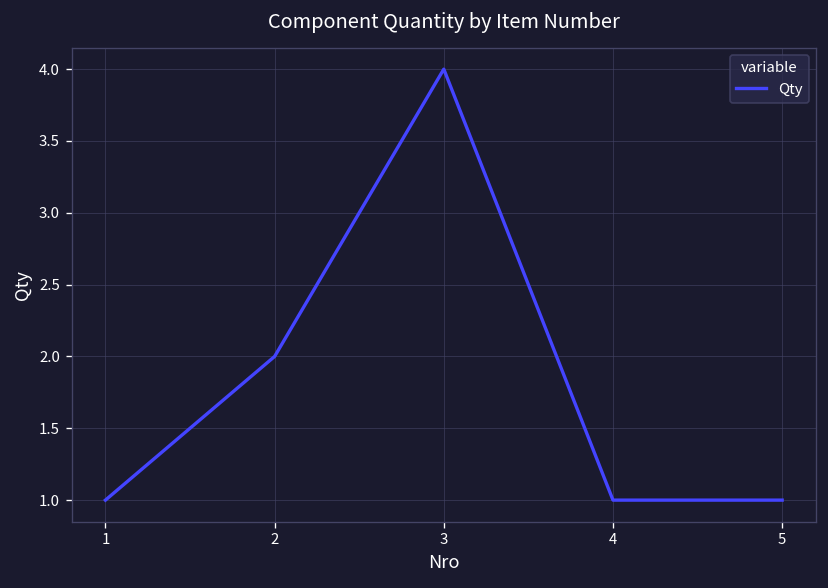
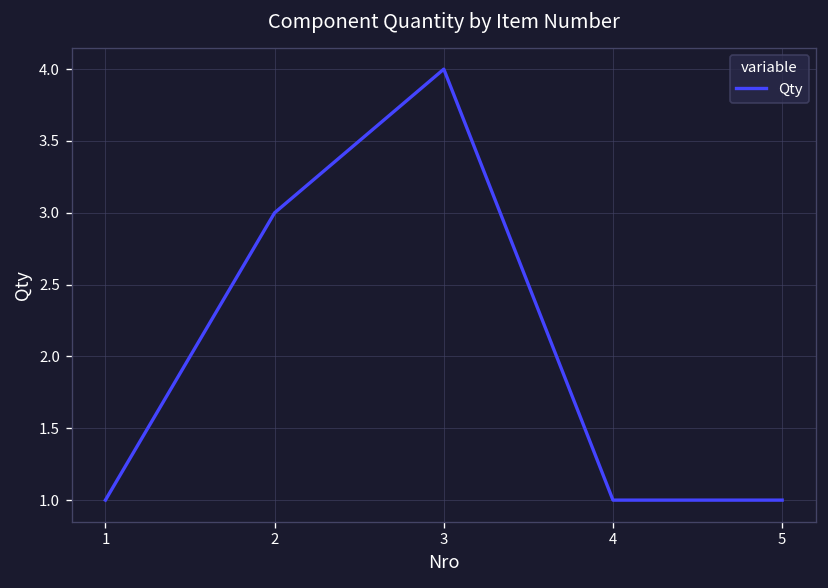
2: 2 -> 3
